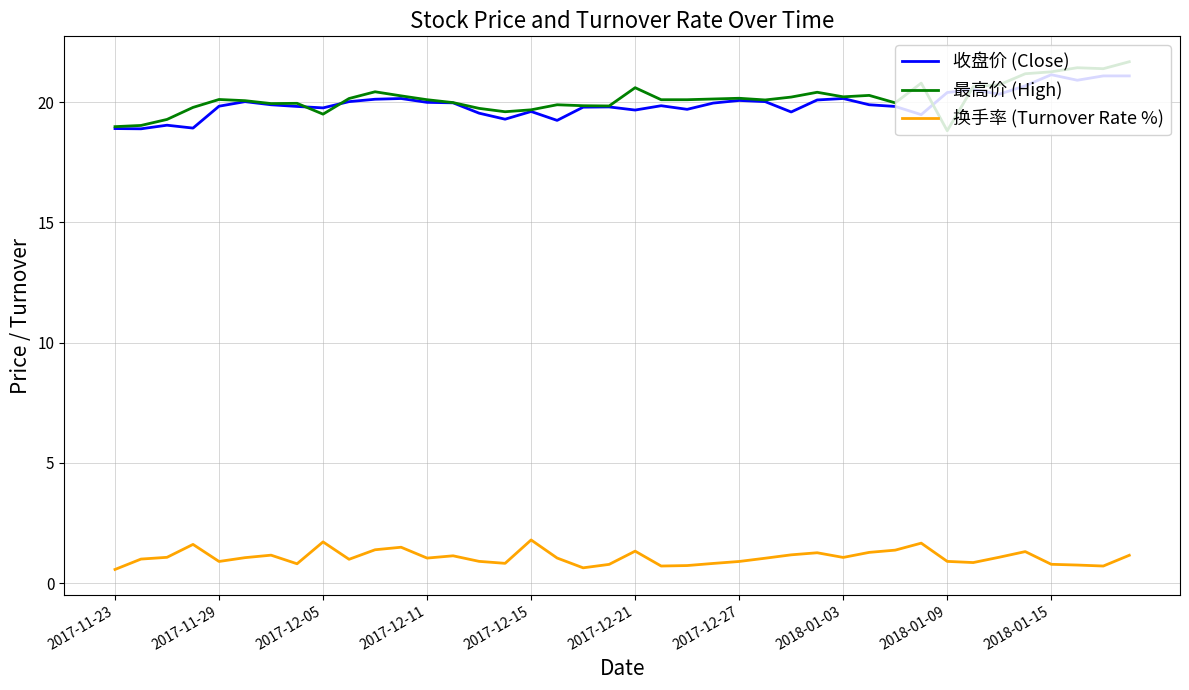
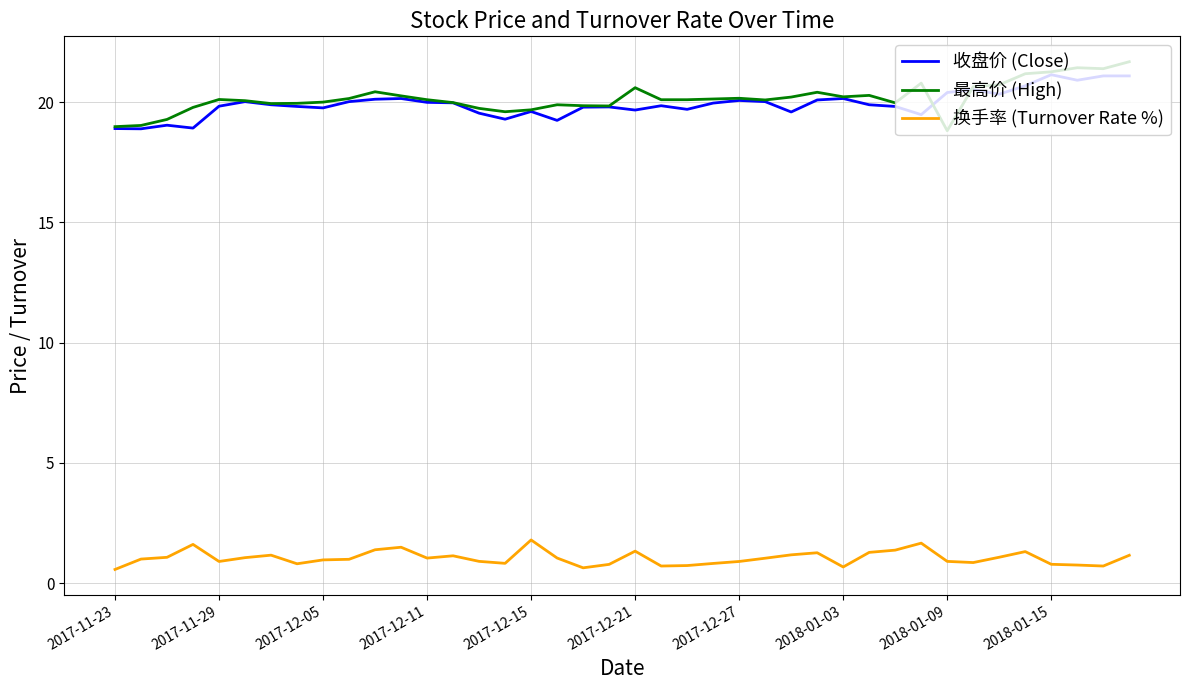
最高价 (High), 2017-12-05: 19.5 -> 20.0
换手率 (Turnover Rate %), 2017-12-05: 1.7 -> 1.0
换手率 (Turnover Rate %), 2018-01-03: 1.1 -> 0.7
